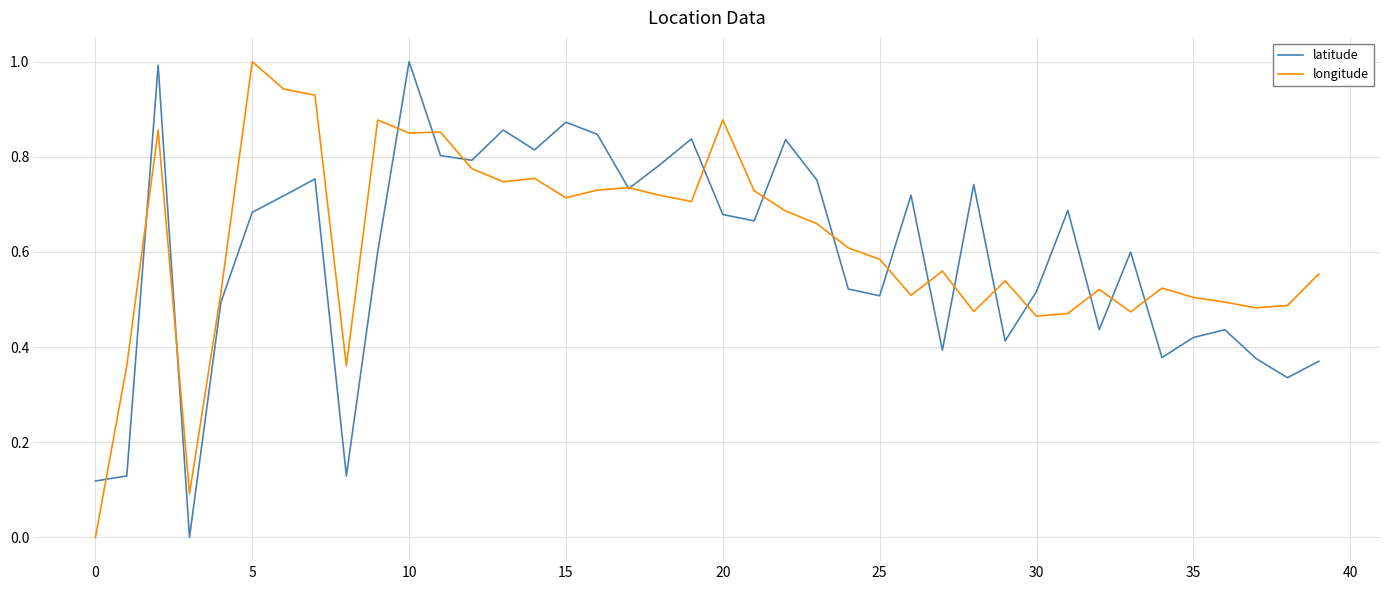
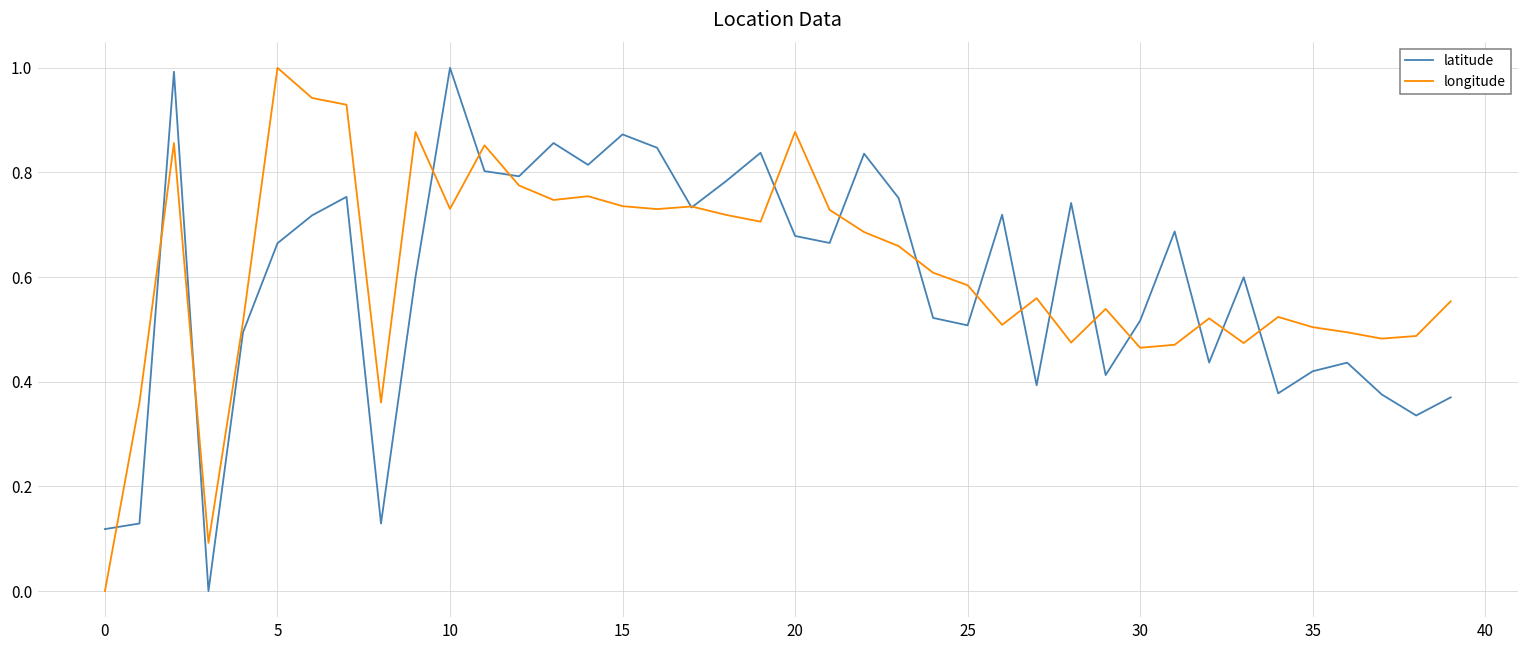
latitude, 5: 0.68 -> 0.66
longitude, 10: 0.85 -> 0.73
longitude, 15: 0.71 -> 0.74
